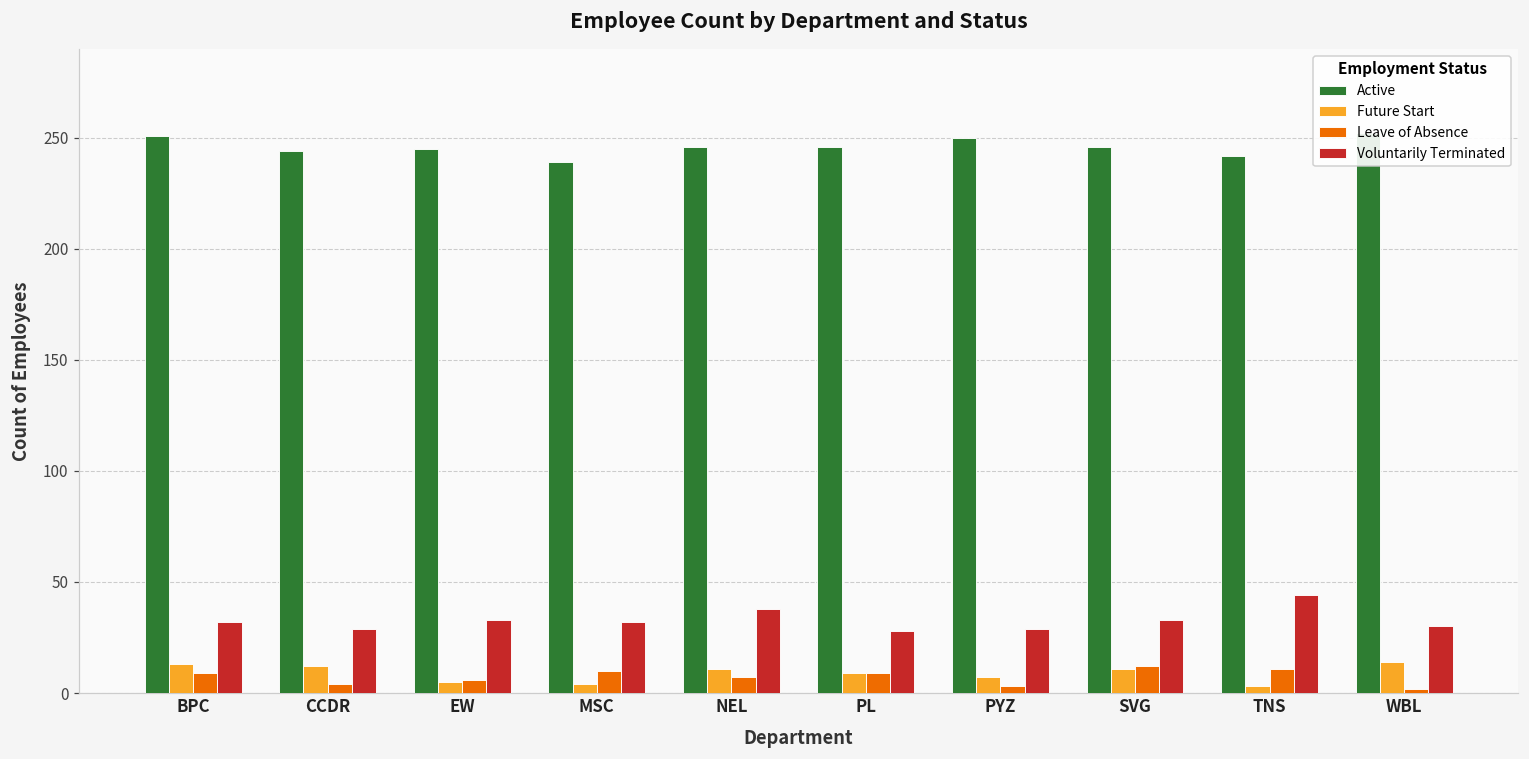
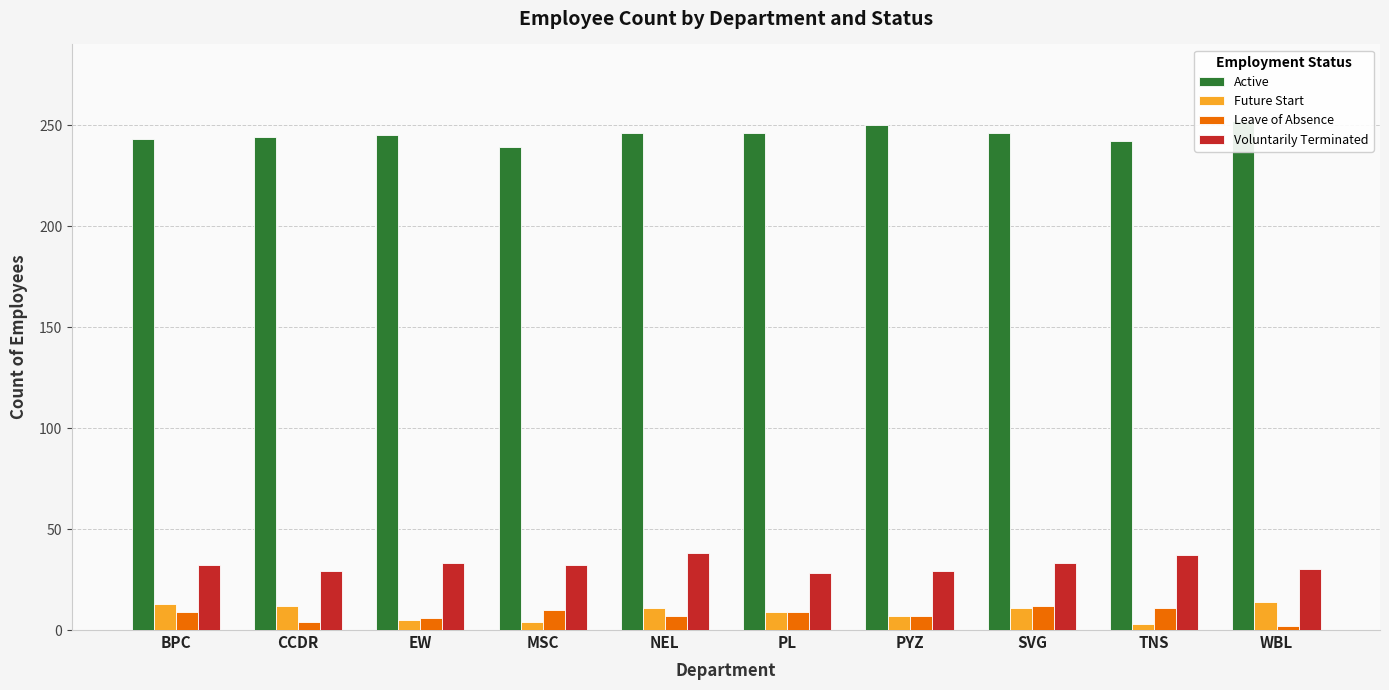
Active, BPC: 251 -> 243
Leave of Absence, PYZ: 3 -> 7
Voluntarily Terminated, TNS: 44 -> 37
